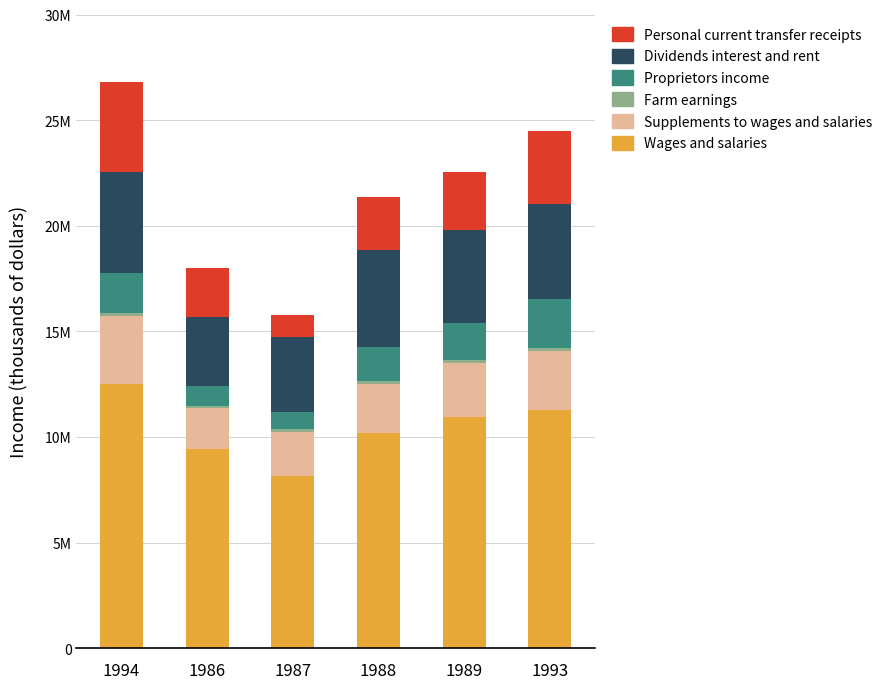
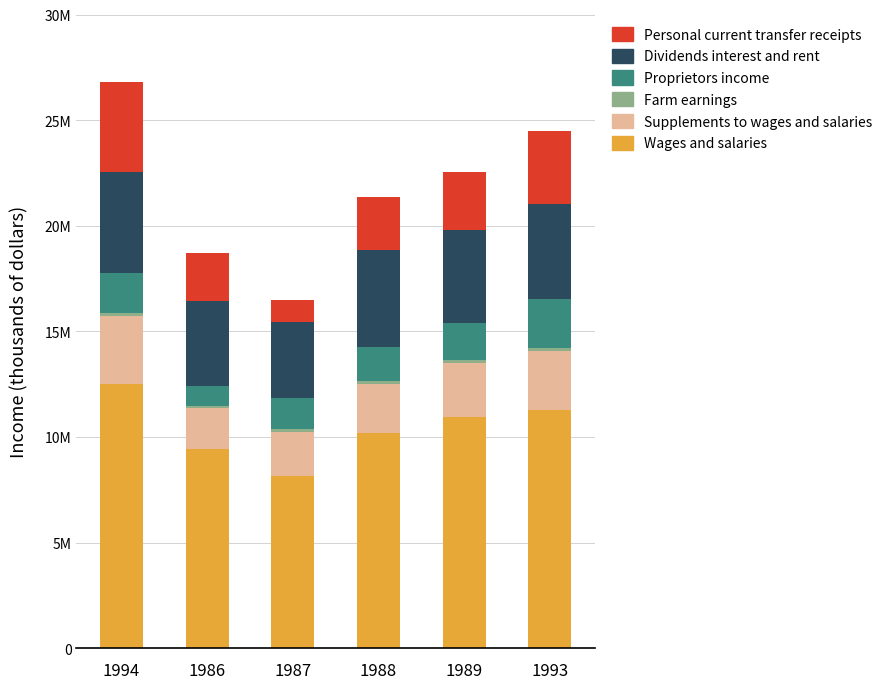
Dividends interest and rent, 1986: 3300000 -> 4000000
Proprietors income, 1987: 800000 -> 1500000
